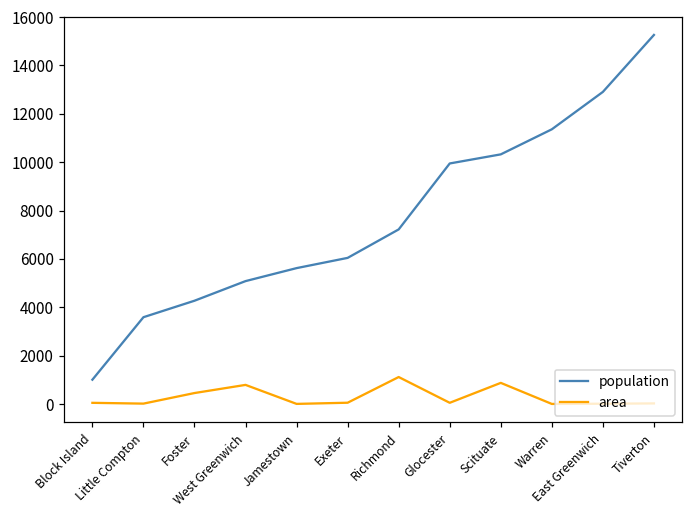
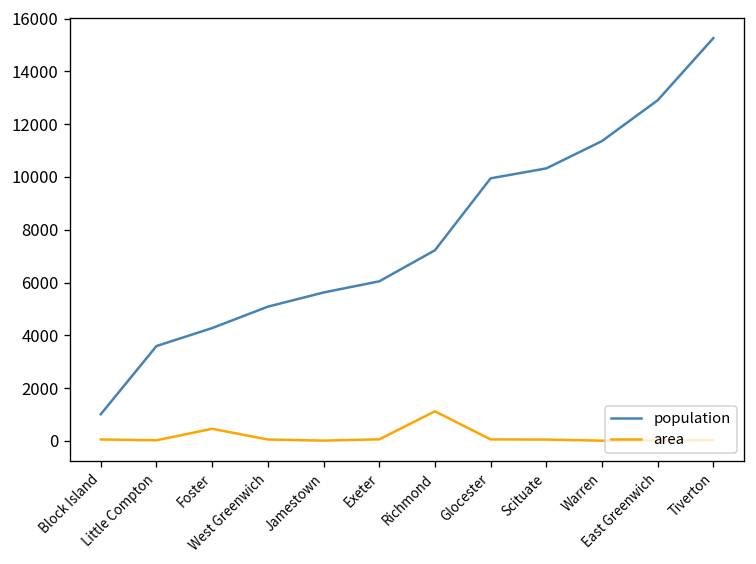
area, West Greenwich: 800 -> 100
area, Scituate: 900 -> 0
